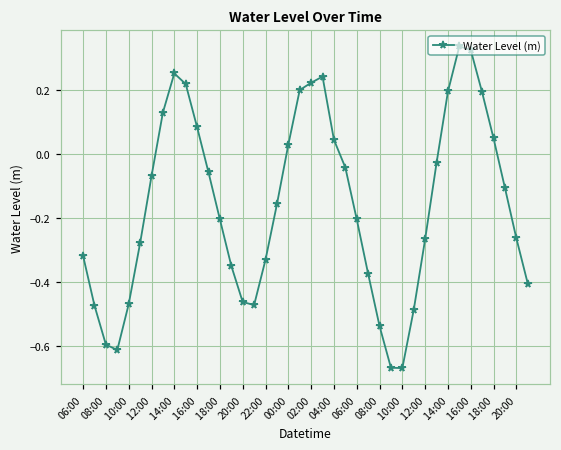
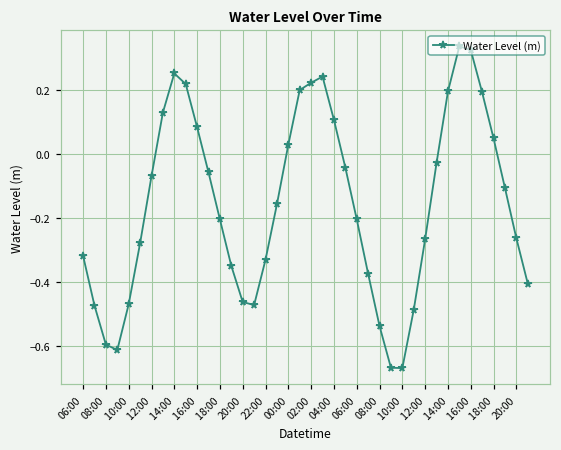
04:00: 0.05 -> 0.11
